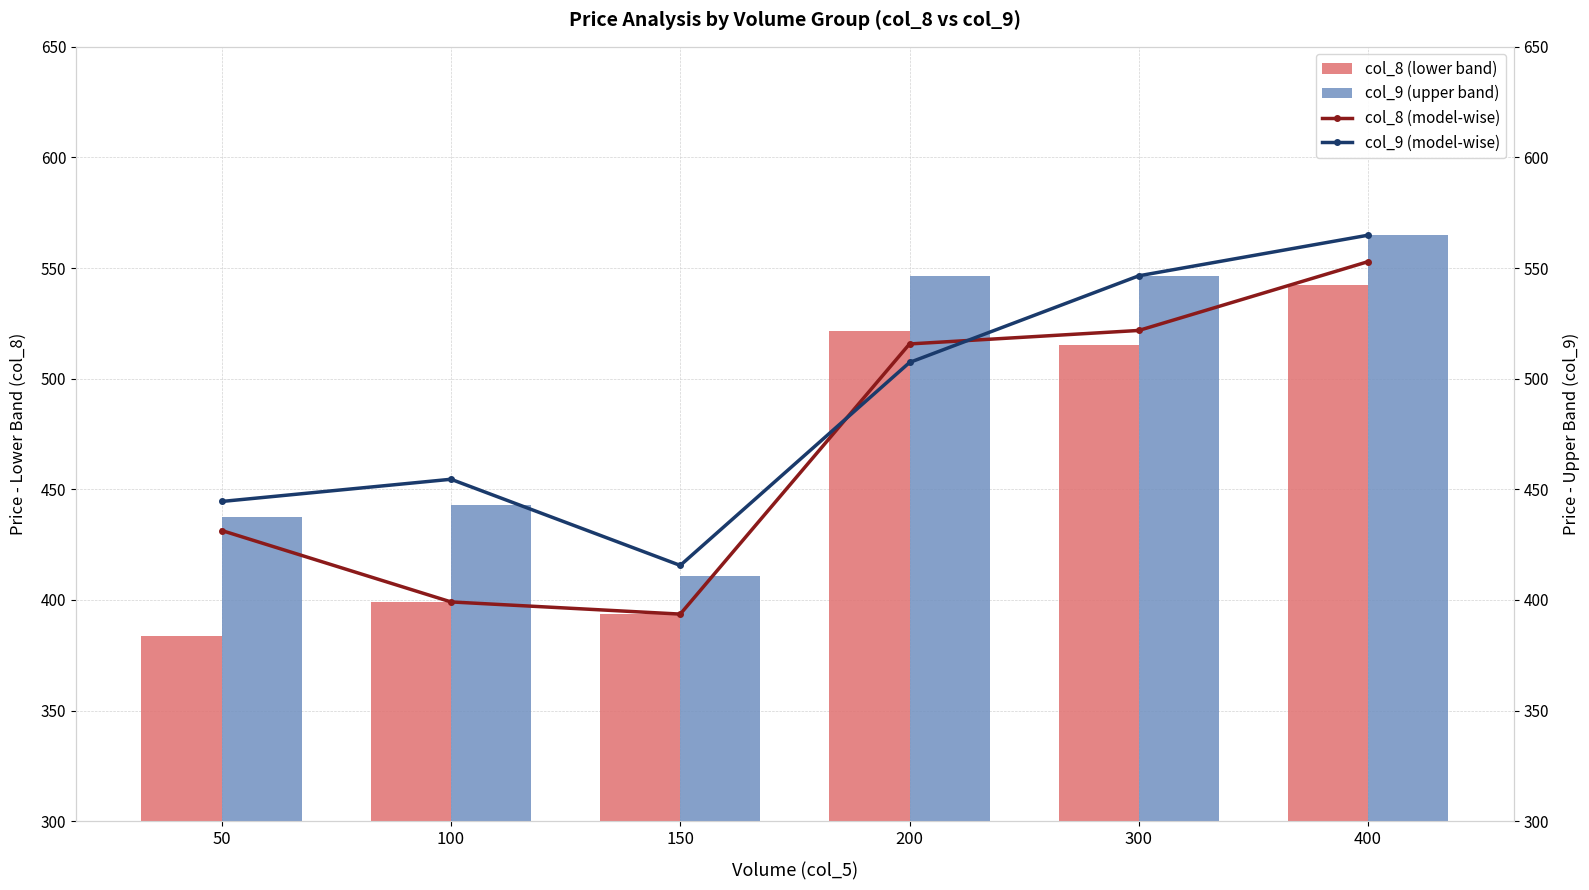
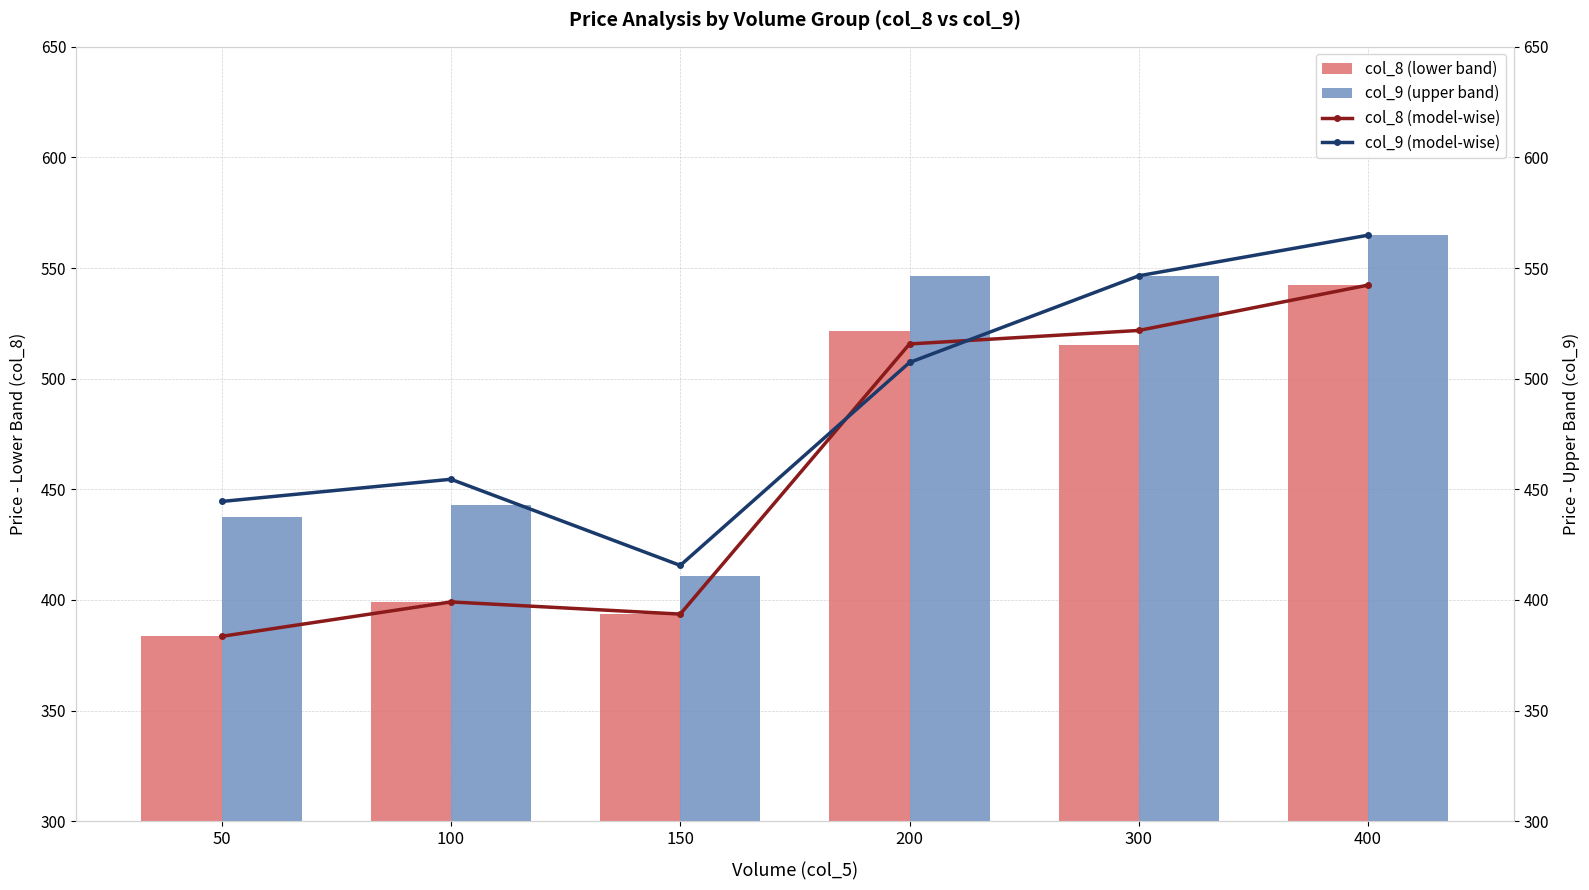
col_8 (model-wise), 50: 431 -> 384
col_8 (model-wise), 400: 553 -> 542
